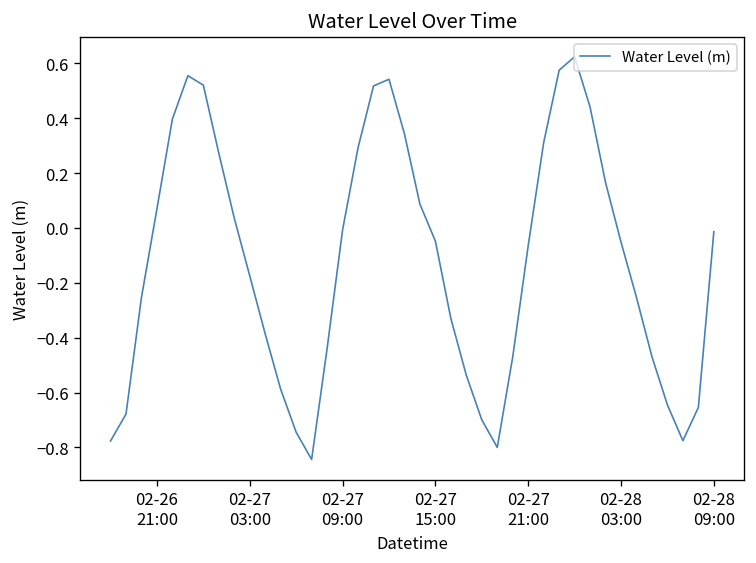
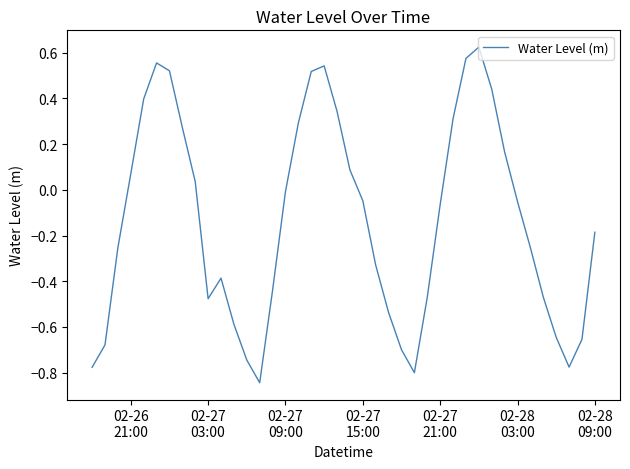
02-27 03:00: -0.17 -> -0.48
02-28 09:00: -0.01 -> -0.19
